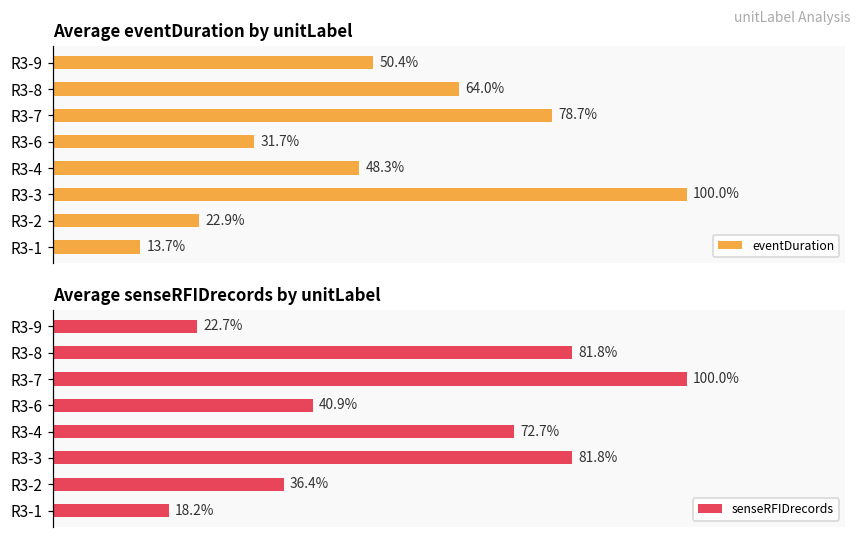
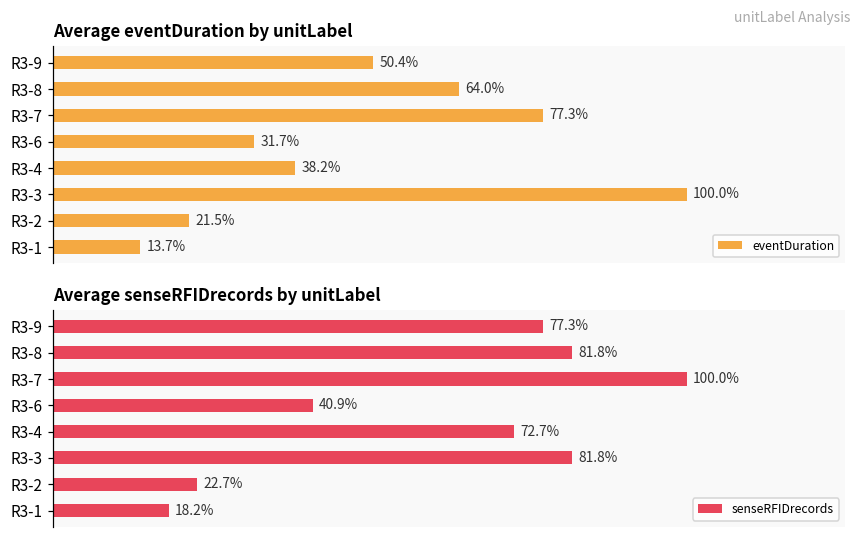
Average eventDuration by unitLabel, R3-7: 78.7% -> 77.3%
Average eventDuration by unitLabel, R3-4: 48.3% -> 38.2%
Average eventDuration by unitLabel, R3-2: 22.9% -> 21.5%
Average senseRFIDrecords by unitLabel, R3-9: 22.7% -> 77.3%
Average senseRFIDrecords by unitLabel, R3-2: 36.4% -> 22.7%
